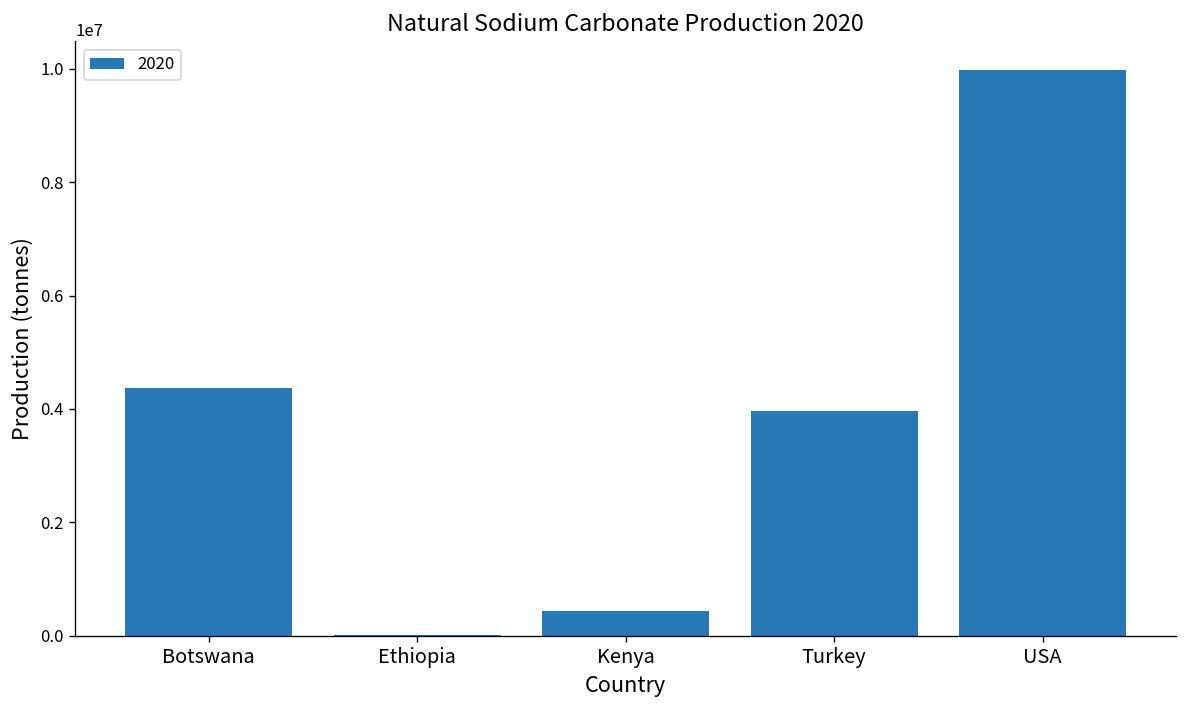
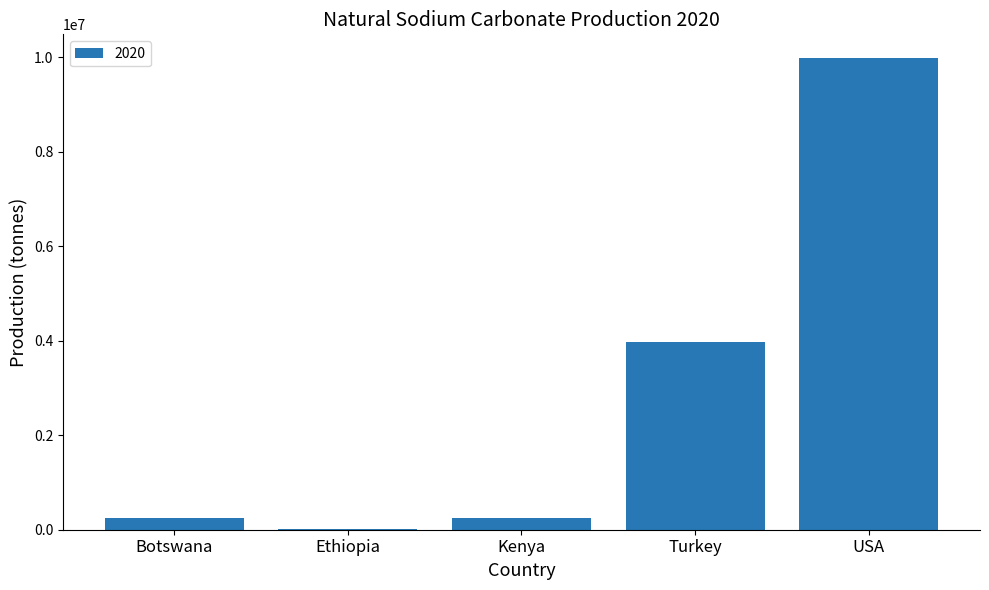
Botswana: 4400000 -> 200000
Kenya: 400000 -> 300000
